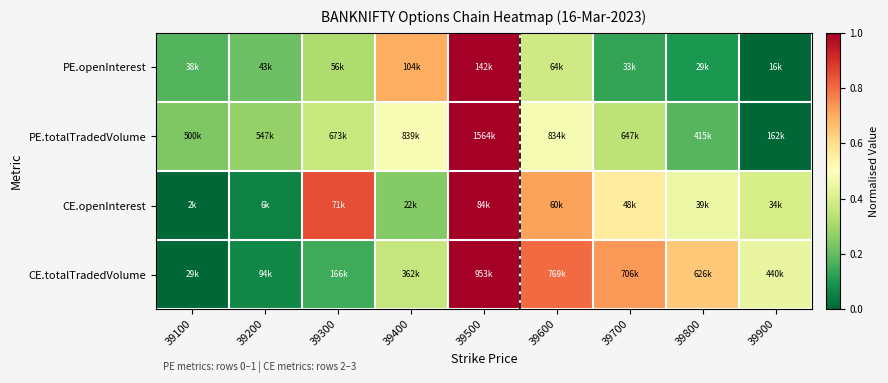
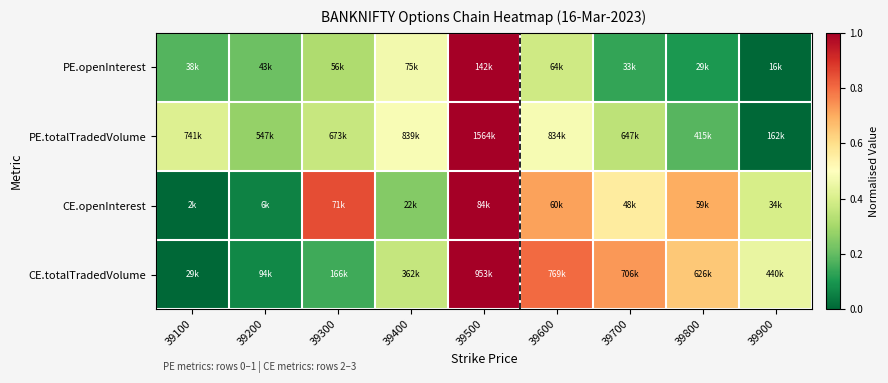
PE.openInterest, 39400: 104k -> 75k
PE.totalTradedVolume, 39100: 500k -> 741k
CE.openInterest, 39800: 39k -> 59k
